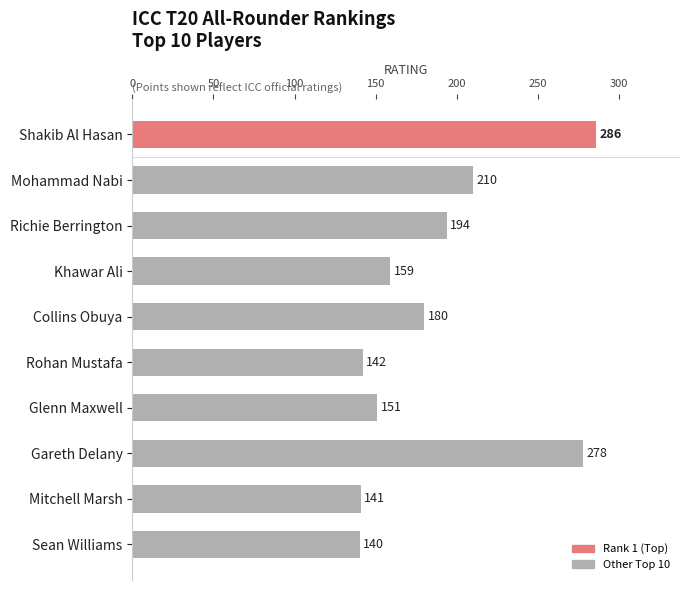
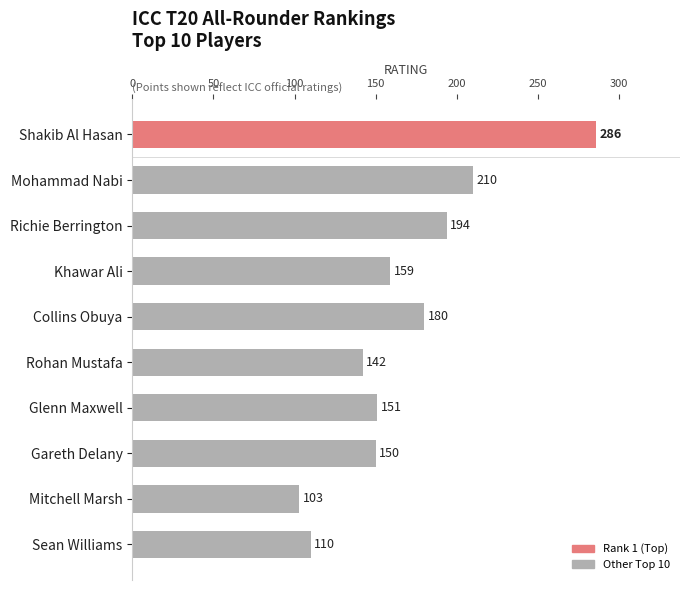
Gareth Delany: 278 -> 150
Mitchell Marsh: 141 -> 103
Sean Williams: 140 -> 110
